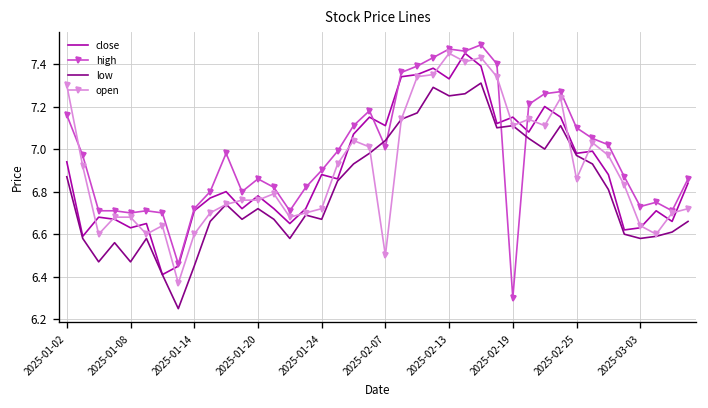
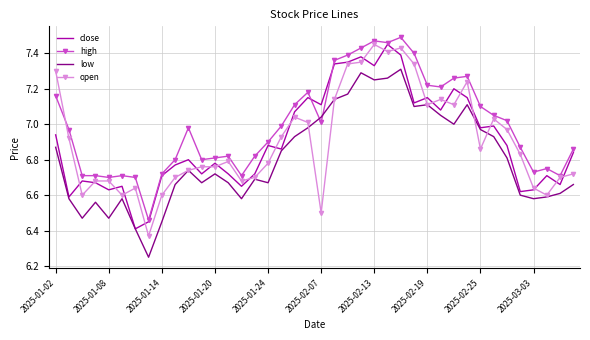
high, 2025-01-20: 6.86 -> 6.81
open, 2025-01-24: 6.72 -> 6.78
high, 2025-02-19: 6.30 -> 7.22
